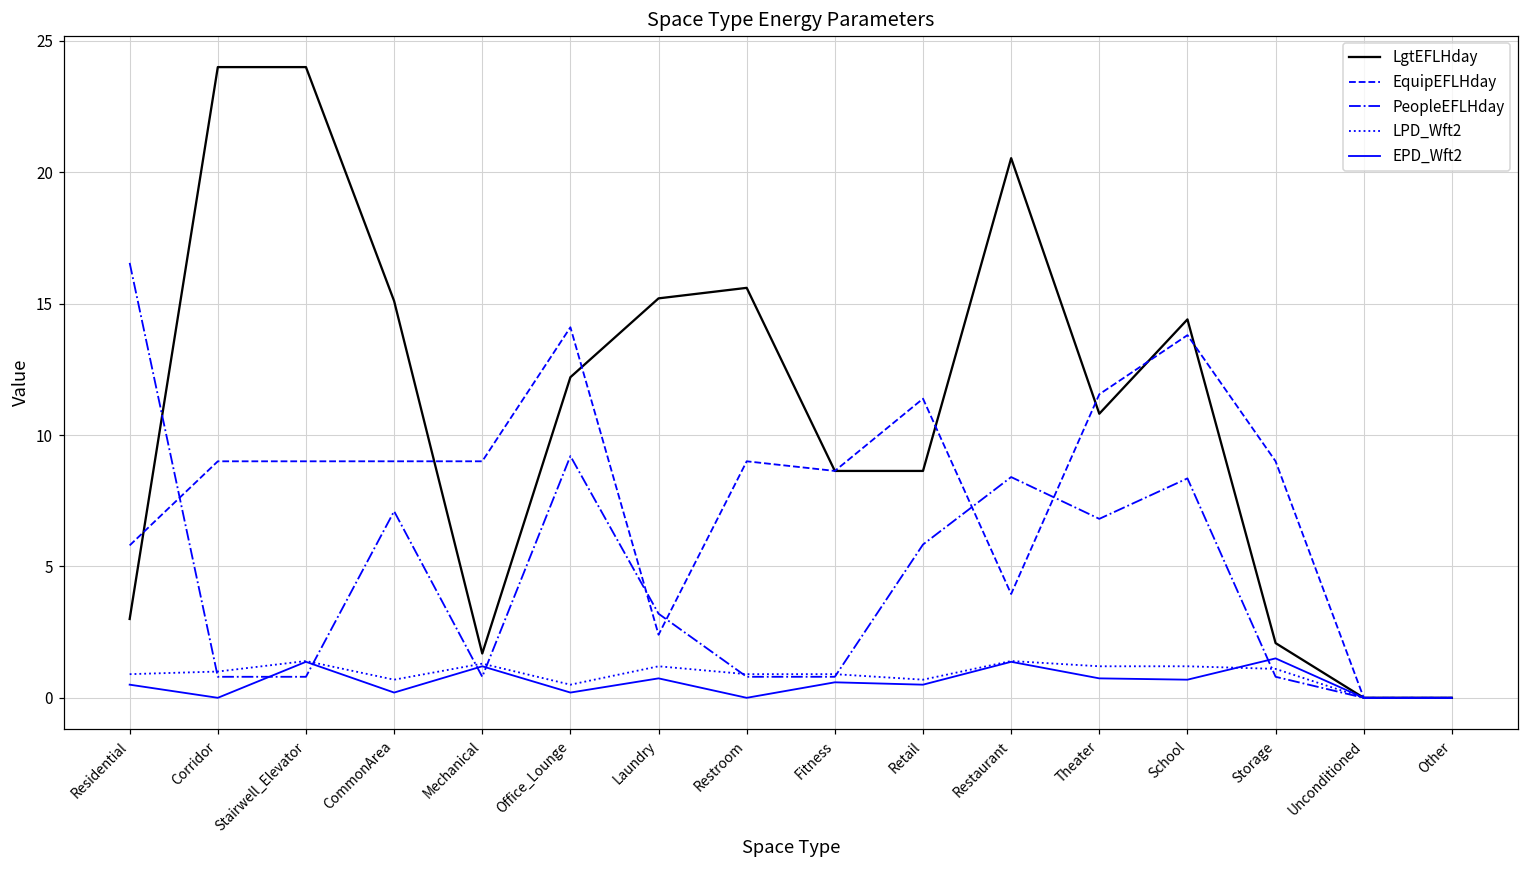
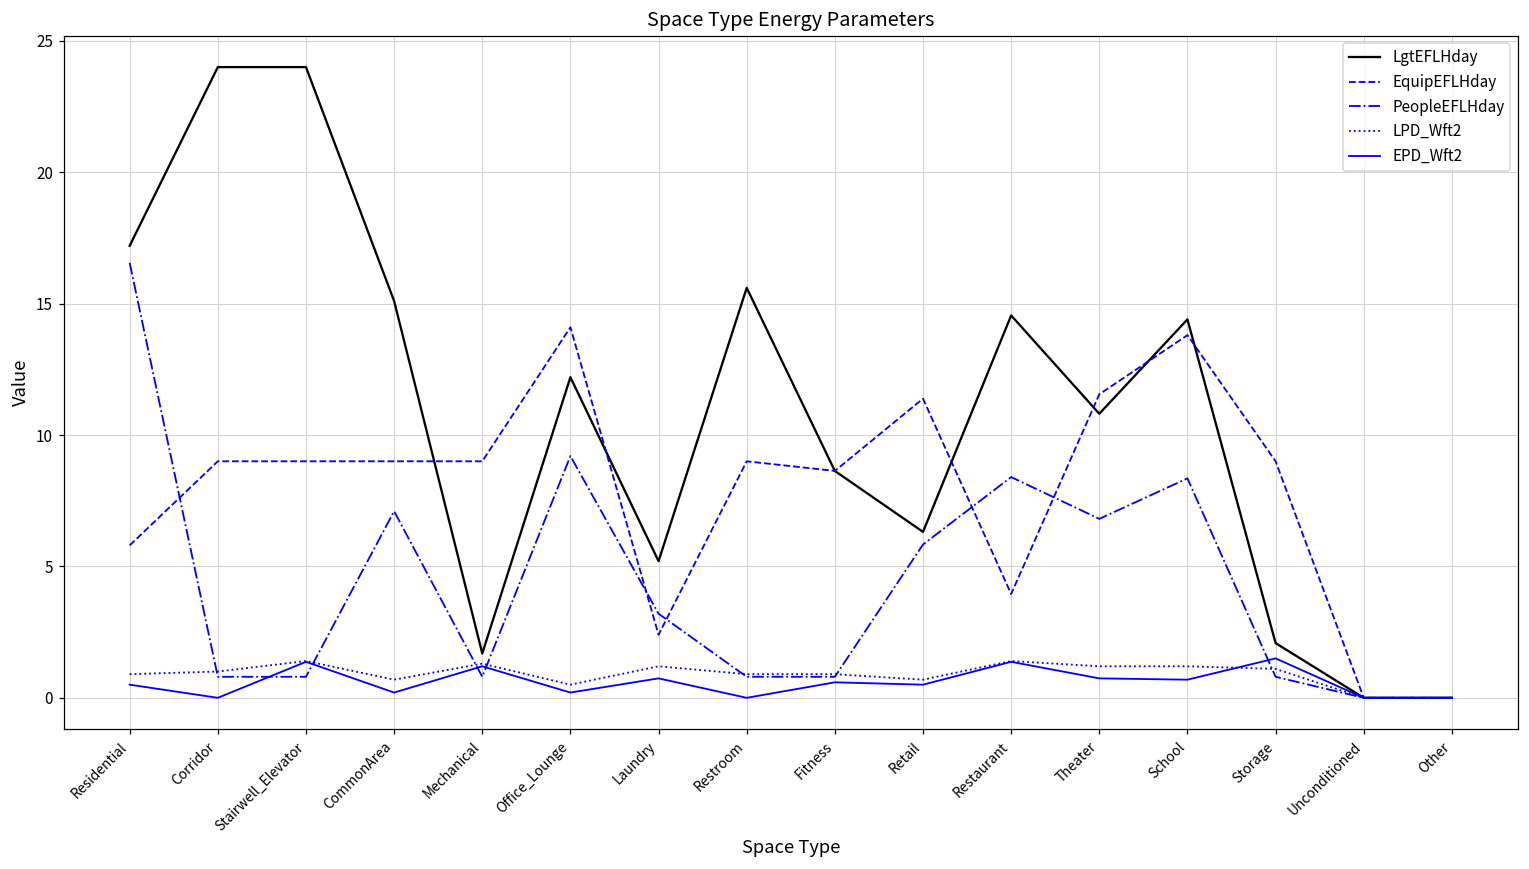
LgtEFLHday, Residential: 3.0 -> 17.2
LgtEFLHday, Laundry: 15.2 -> 5.2
LgtEFLHday, Retail: 8.6 -> 6.3
LgtEFLHday, Restaurant: 20.5 -> 14.6
